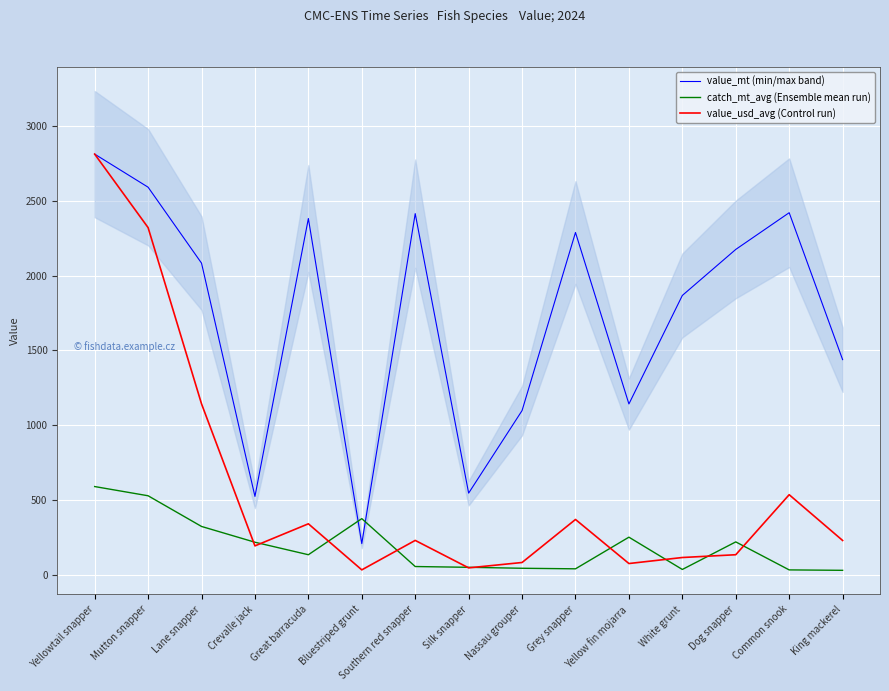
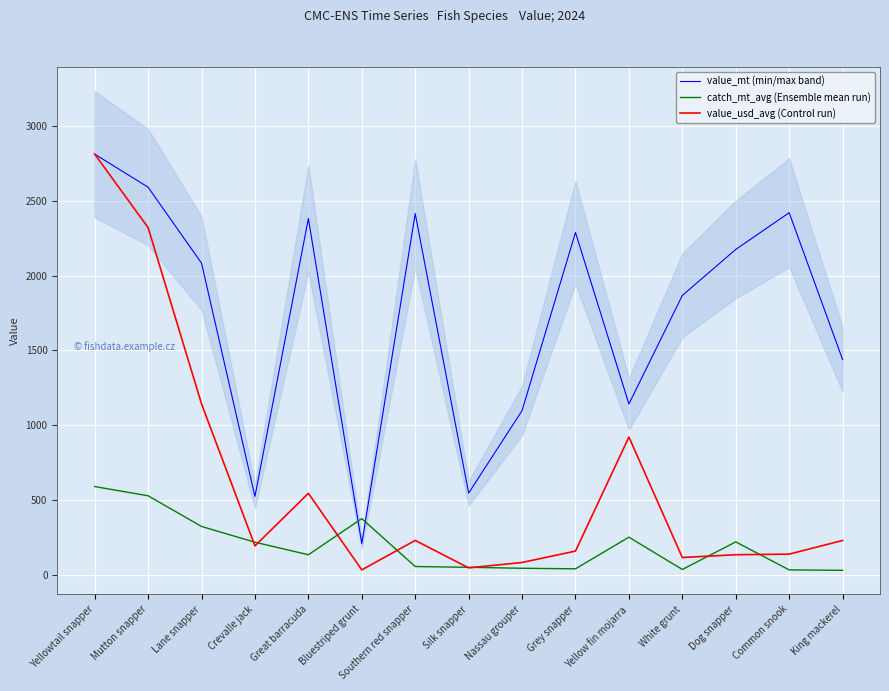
value_usd_avg (Control run), Great barracuda: 340 -> 550
value_usd_avg (Control run), Grey snapper: 370 -> 160
value_usd_avg (Control run), Yellow fin mojarra: 80 -> 920
value_usd_avg (Control run), Common snook: 540 -> 140
